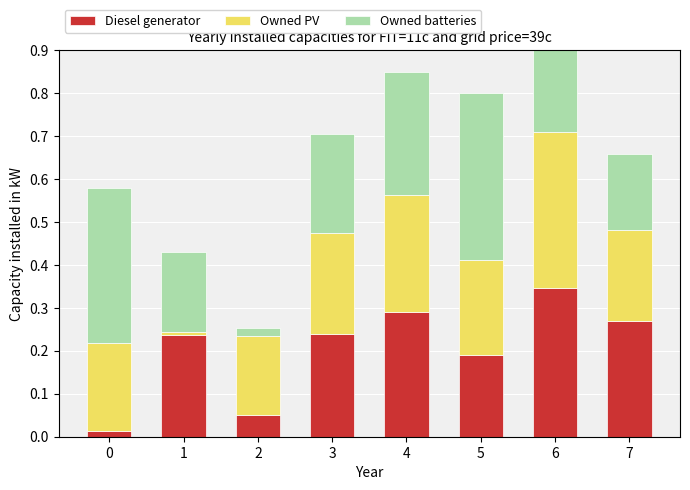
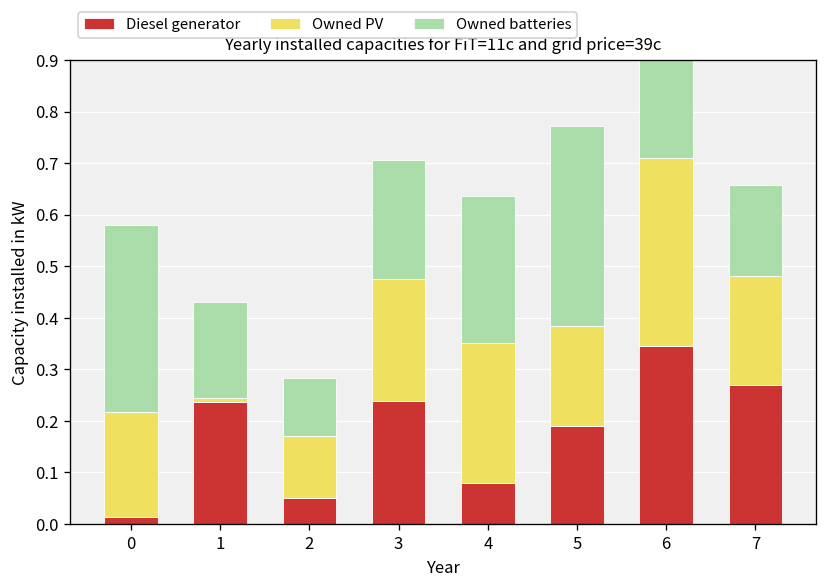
Owned PV, 2: 0.19 -> 0.12
Owned batteries, 2: 0.02 -> 0.11
Diesel generator, 4: 0.29 -> 0.08
Owned PV, 5: 0.22 -> 0.19
